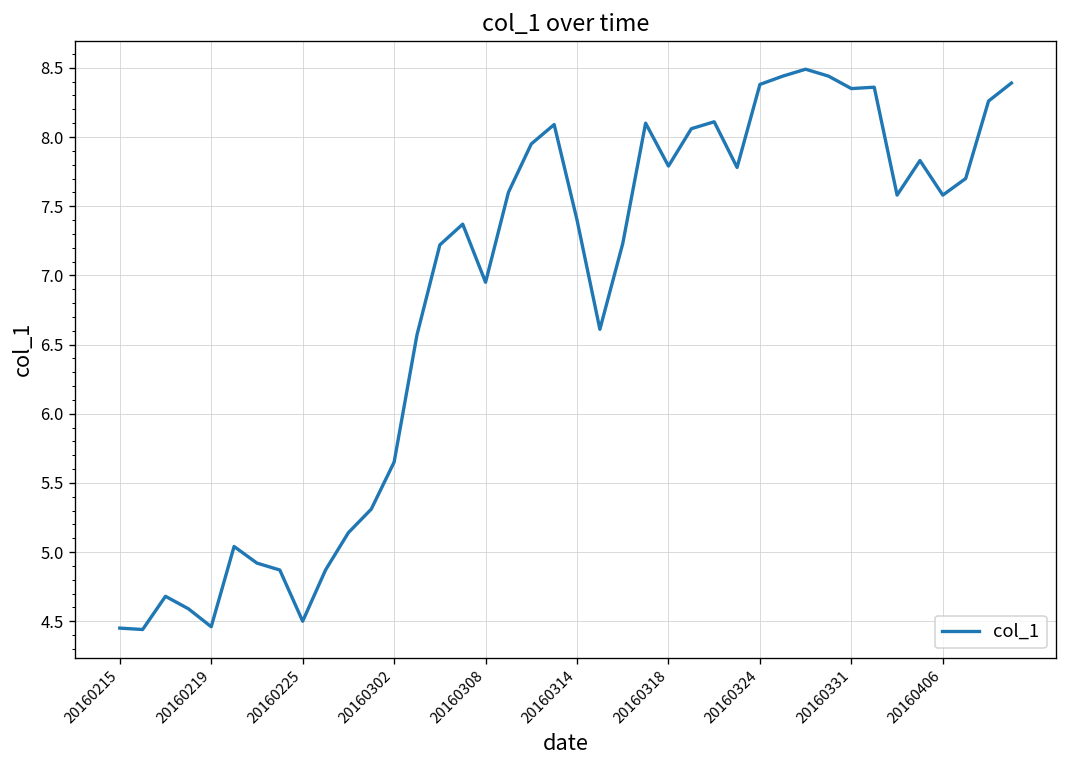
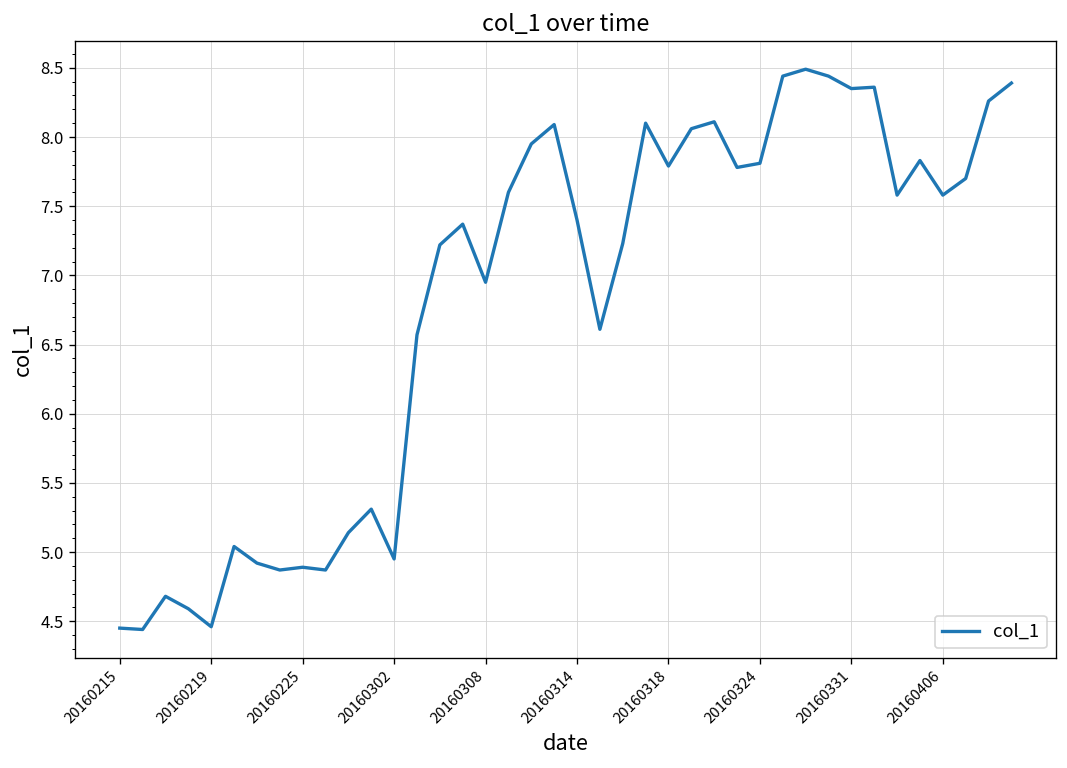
20160225: 4.50 -> 4.89
20160302: 5.65 -> 4.95
20160324: 8.38 -> 7.81
